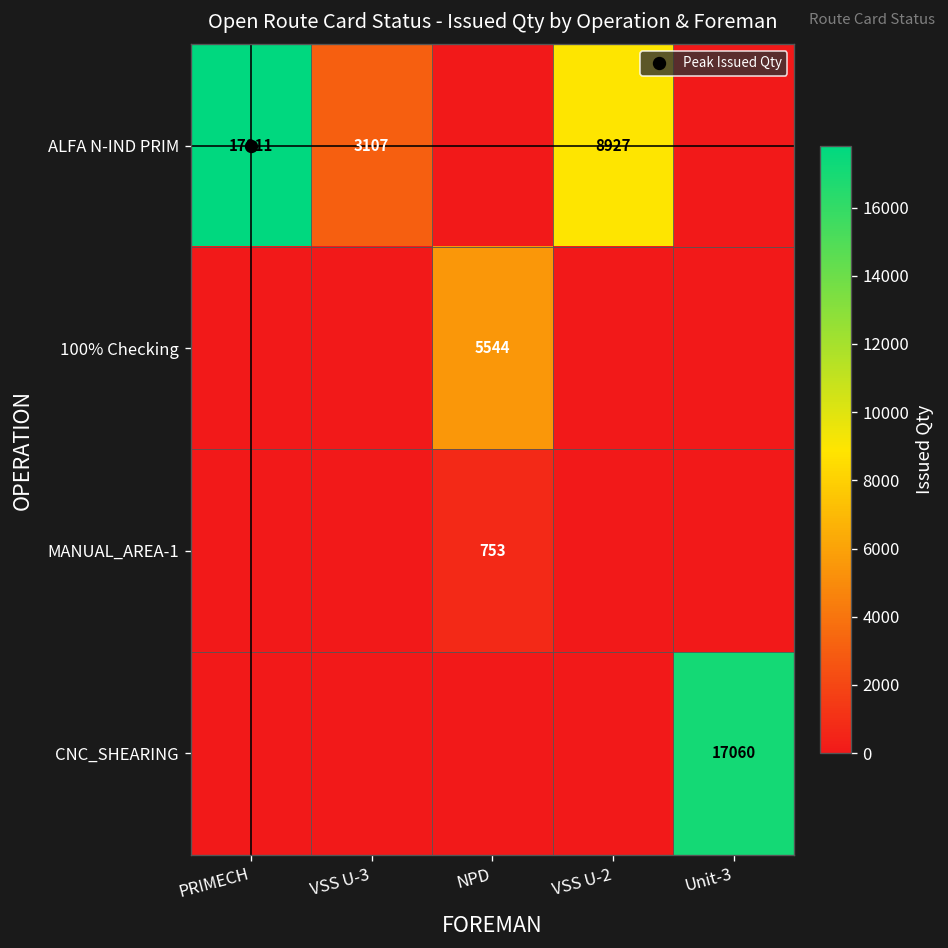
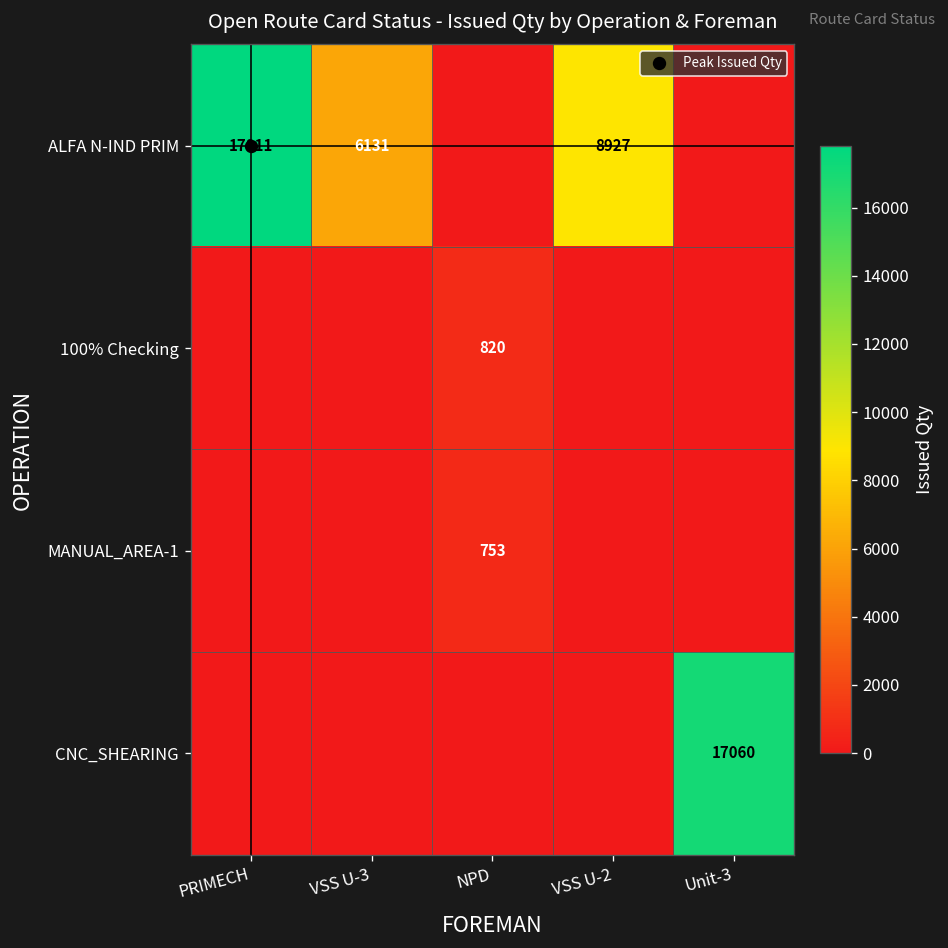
ALFA N-IND PRIM, VSS U-3: 3107 -> 6131
100% Checking, NPD: 5544 -> 820
